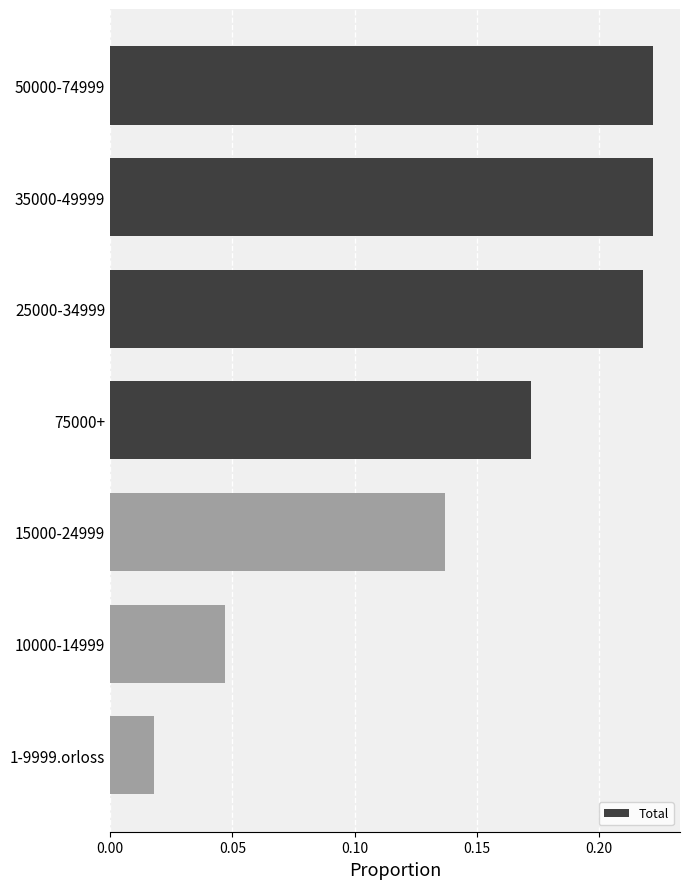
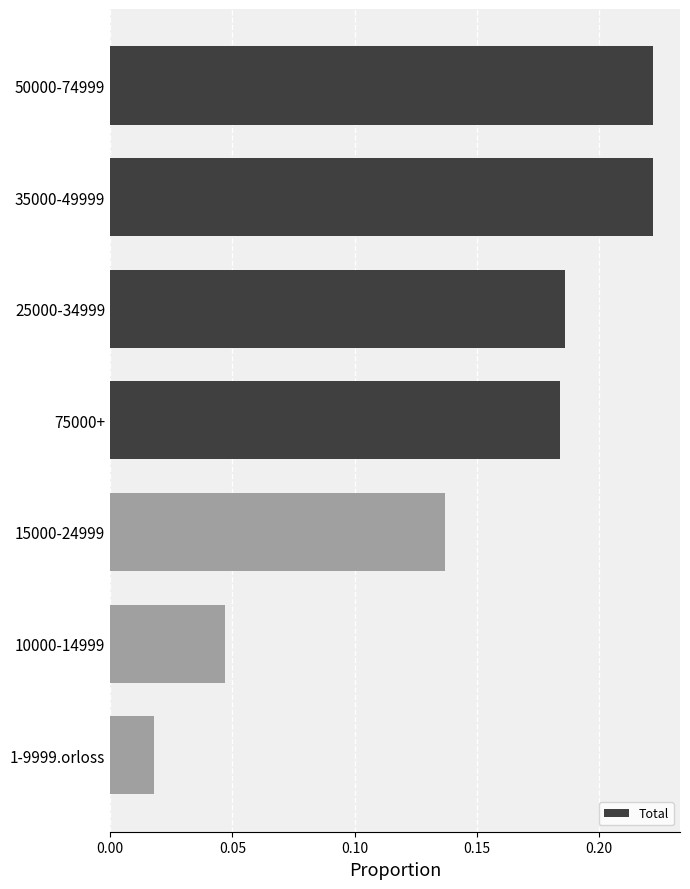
25000-34999: 0.218 -> 0.186
75000+: 0.172 -> 0.184
